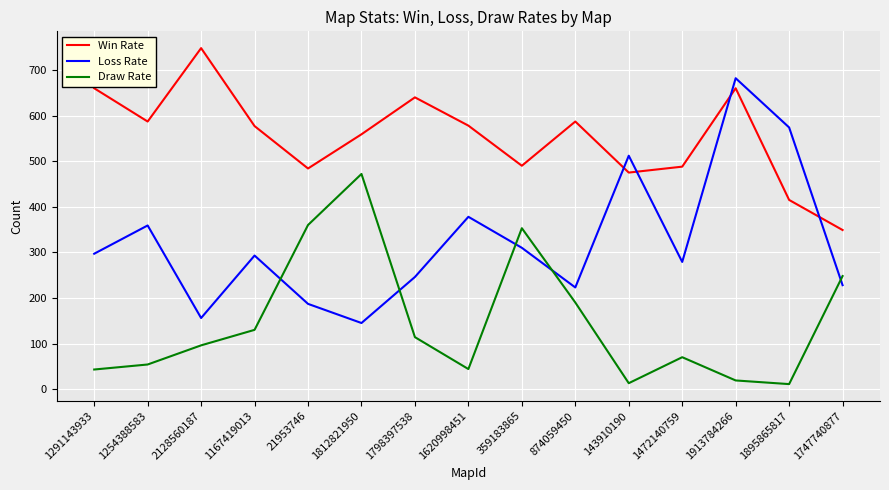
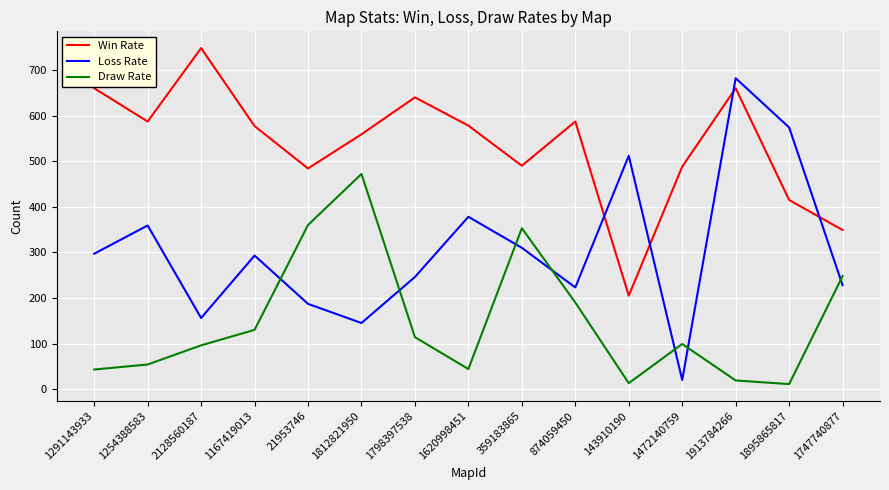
Win Rate, 143910190: 480 -> 210
Loss Rate, 1472140759: 280 -> 20
Draw Rate, 1472140759: 70 -> 100
